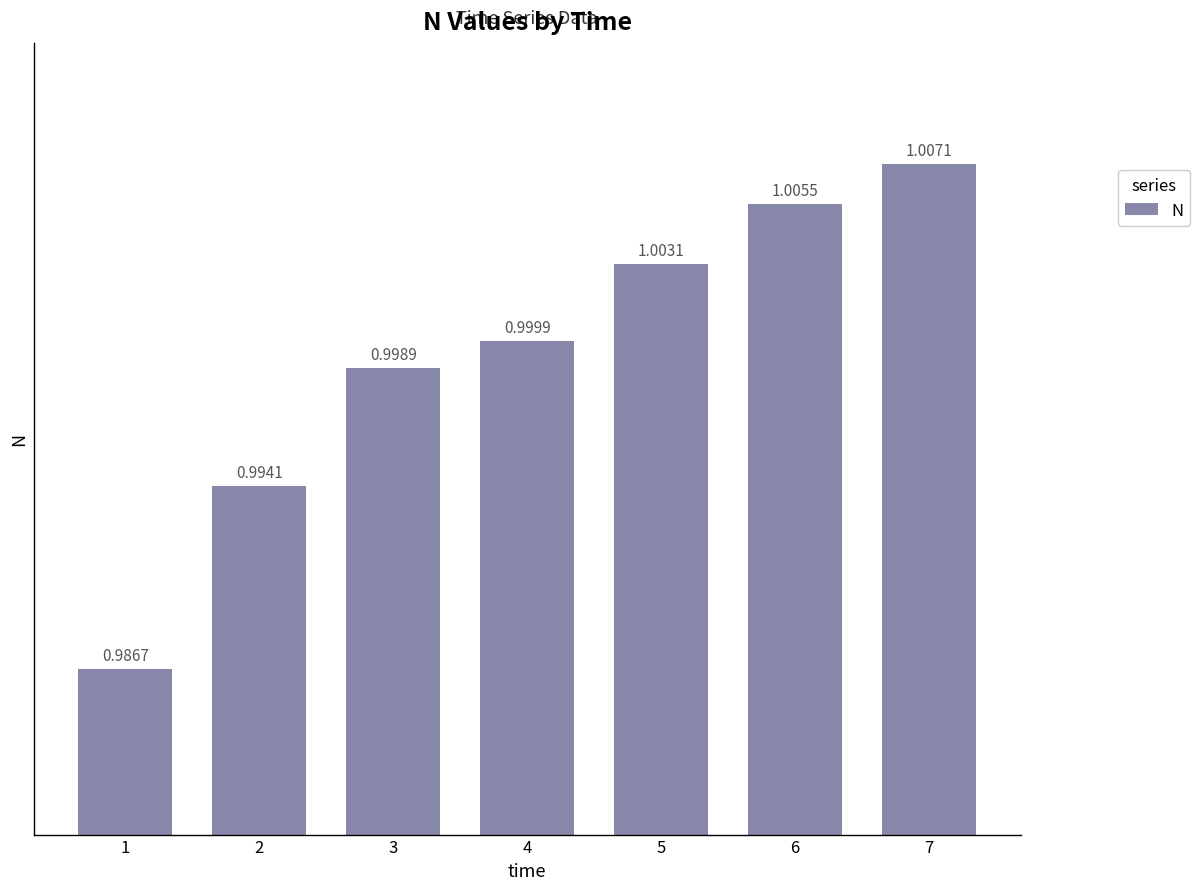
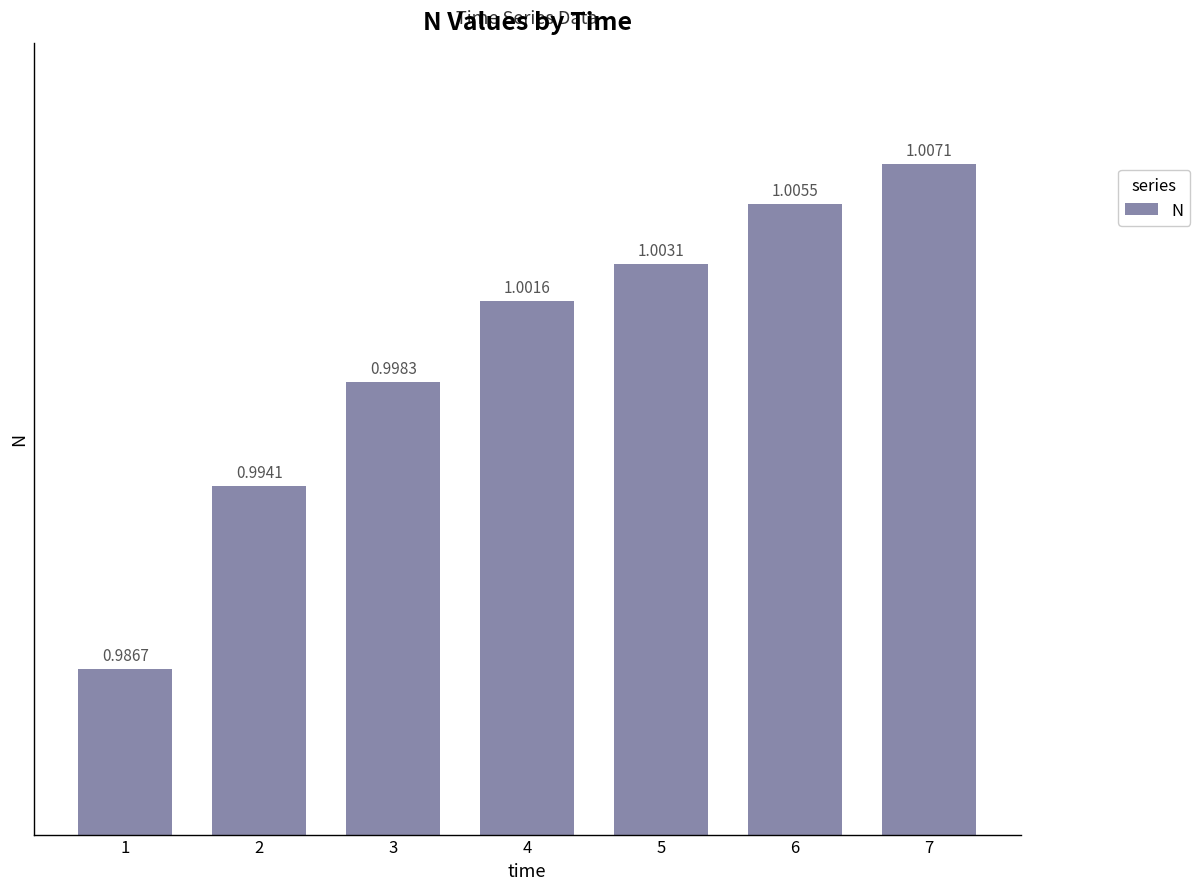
3: 0.9989 -> 0.9983
4: 0.9999 -> 1.0016
